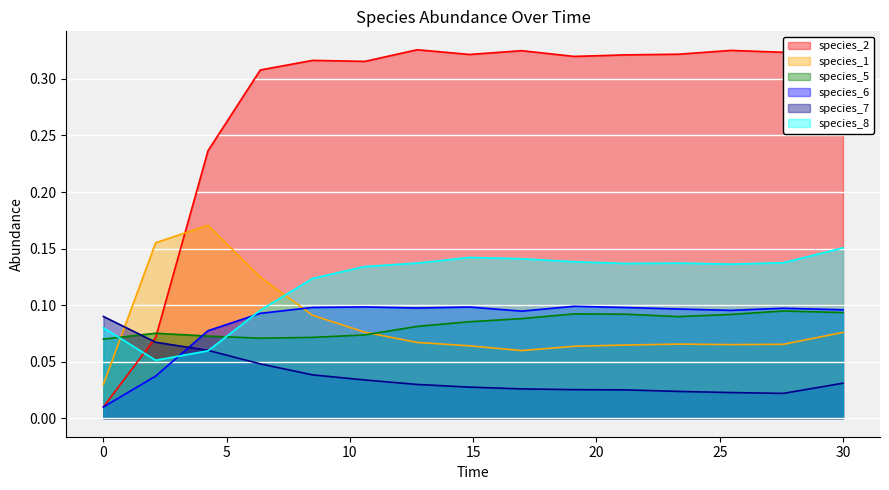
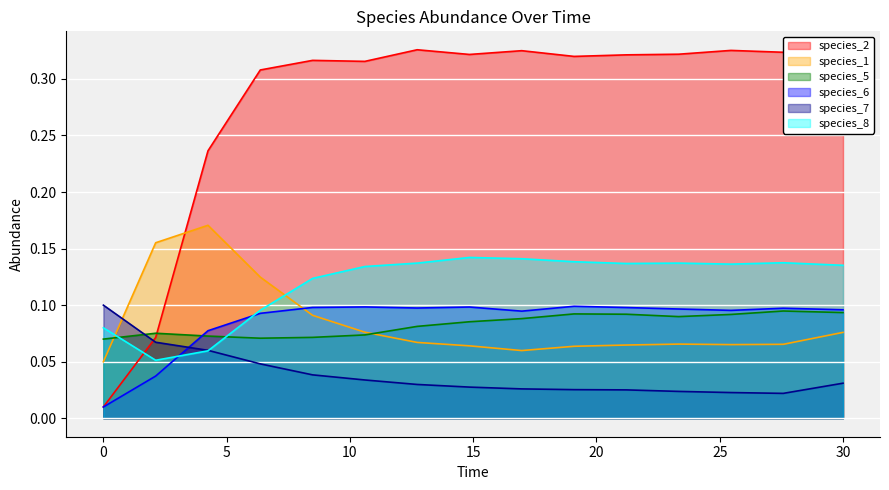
species_1, 0: 0.03 -> 0.05
species_7, 0: 0.09 -> 0.10
species_8, 30: 0.151 -> 0.135
